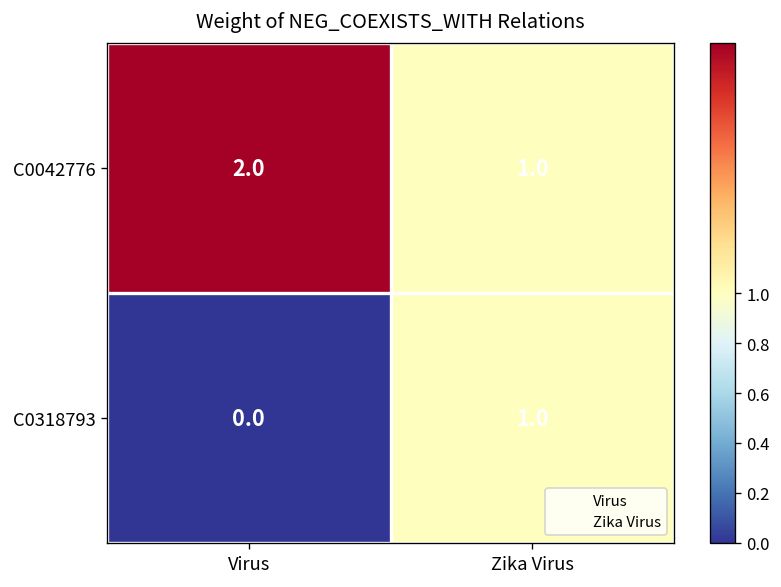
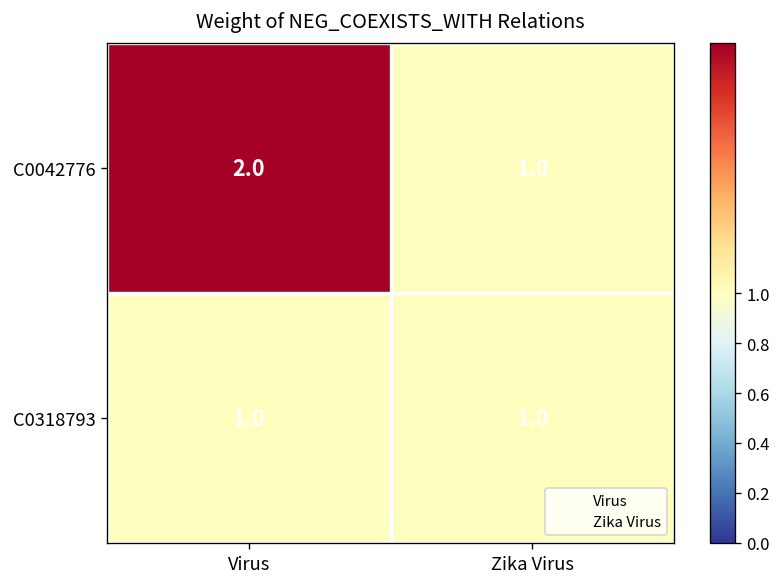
C0318793, Virus: 0.0 -> 1.0
